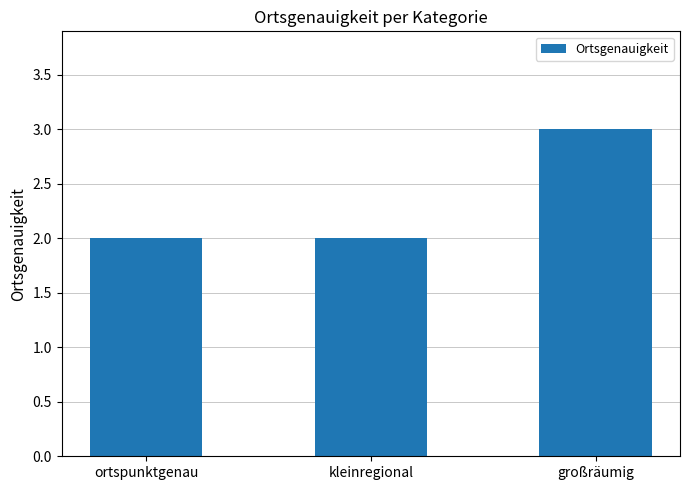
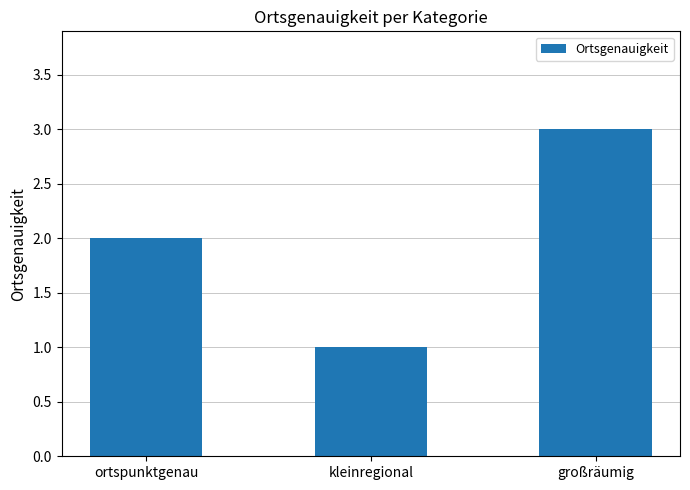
kleinregional: 2 -> 1
